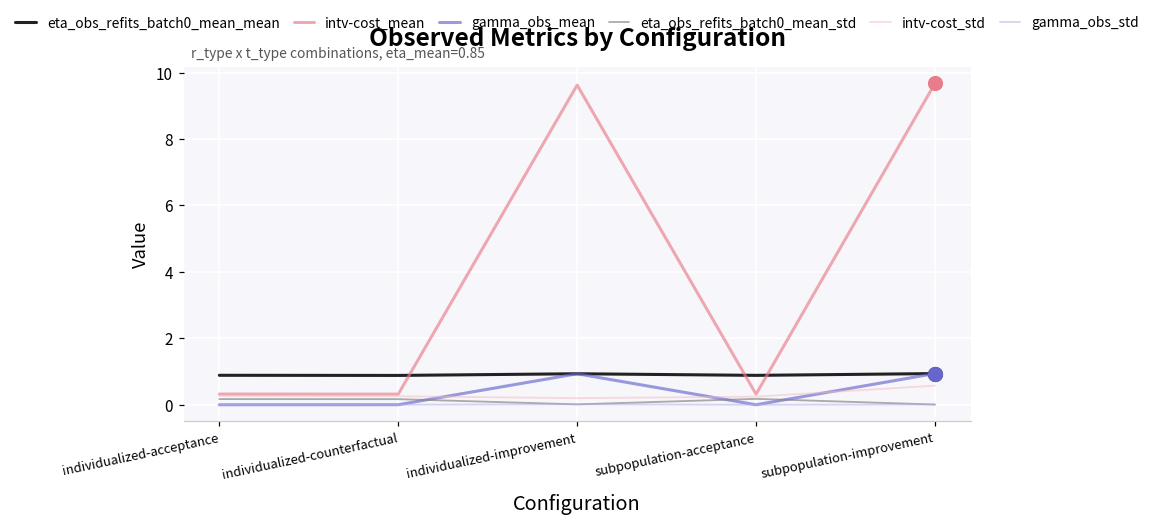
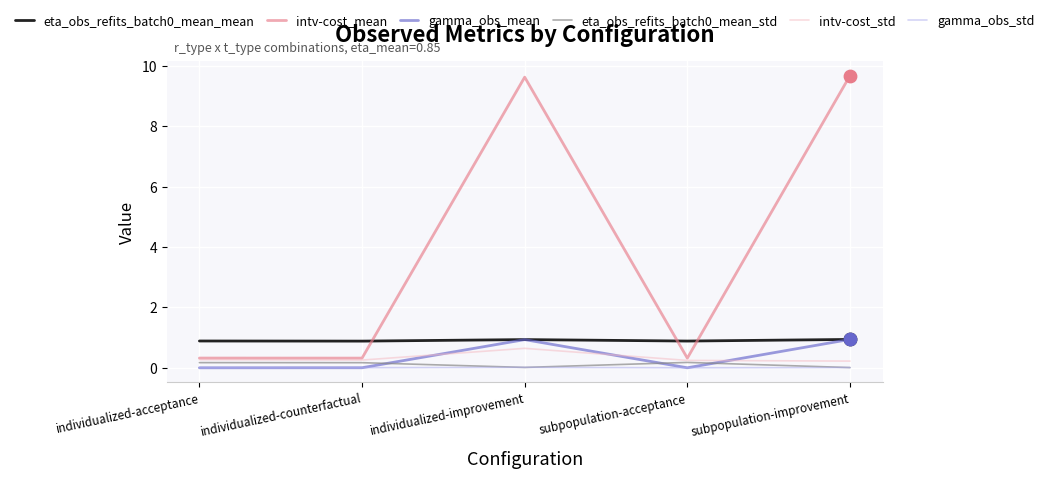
intv-cost_std, individualized-improvement: 0.2 -> 0.6
intv-cost_std, subpopulation-improvement: 0.6 -> 0.2
